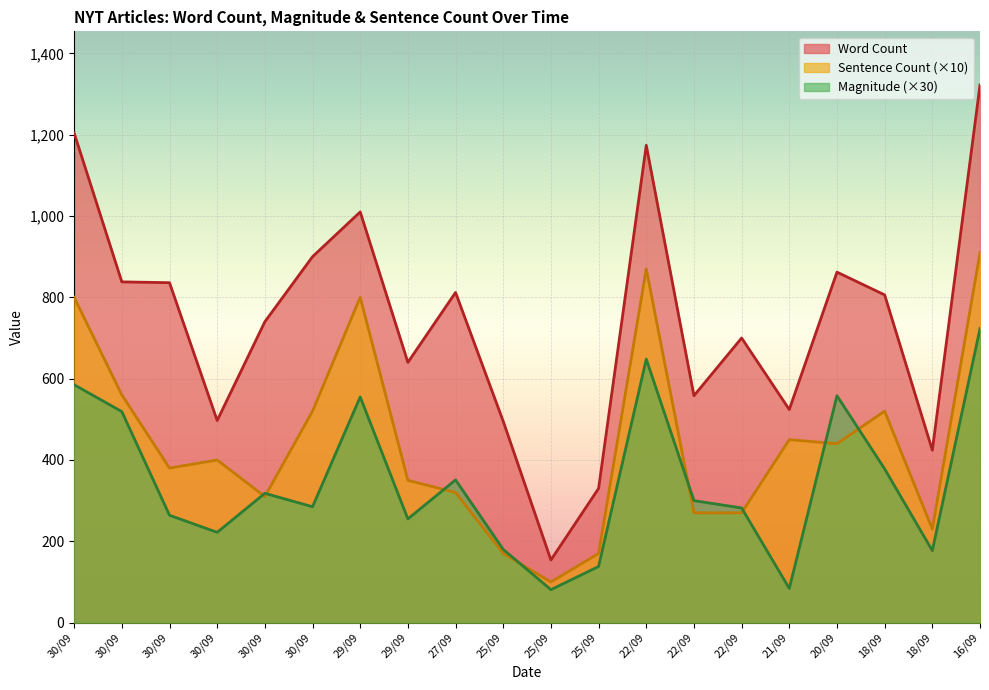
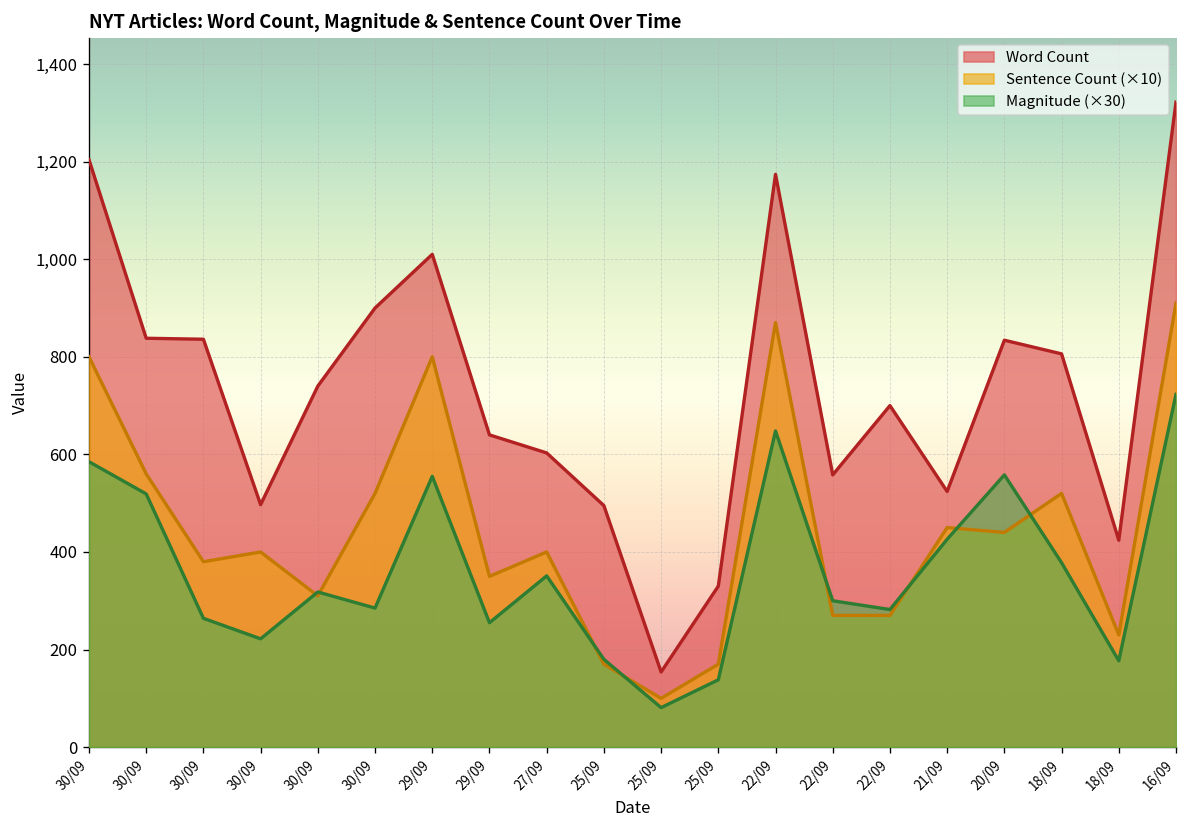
Word Count, 27/09: 810 -> 600
Sentence Count (×10), 27/09: 320 -> 400
Magnitude (×30), 21/09: 80 -> 430
Word Count, 20/09: 860 -> 830
